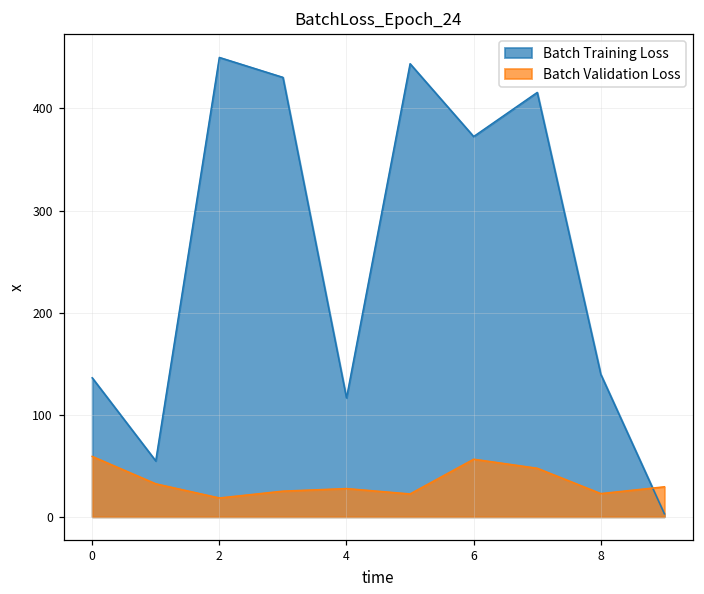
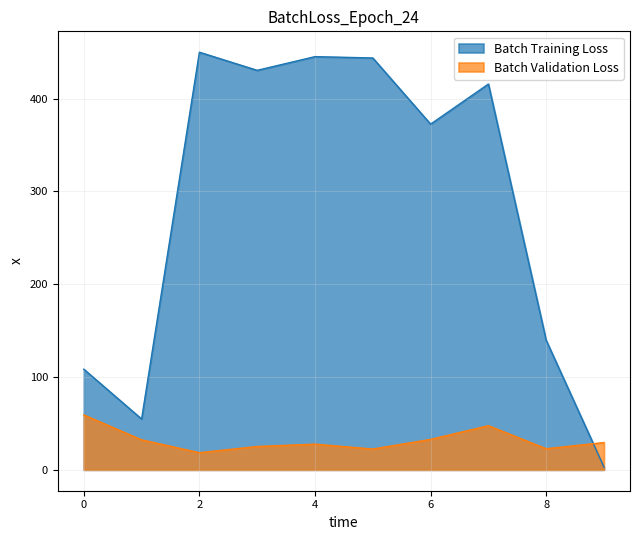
Batch Training Loss, 0: 140 -> 110
Batch Training Loss, 4: 120 -> 450
Batch Validation Loss, 6: 60 -> 30
